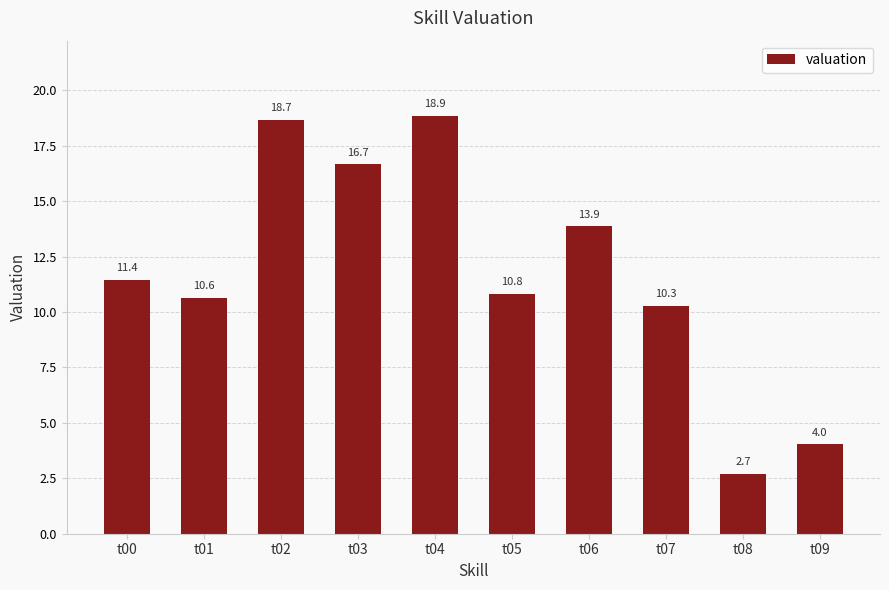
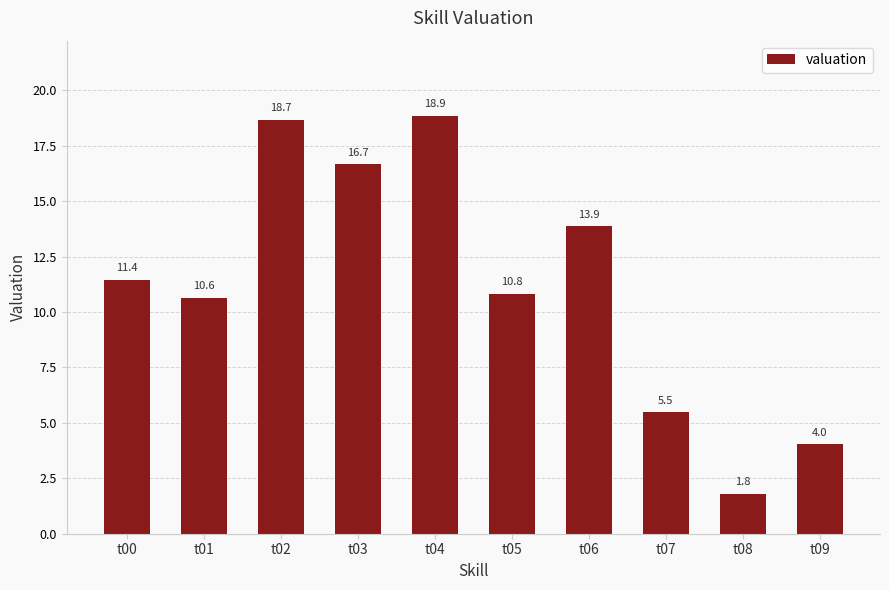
t07: 10.3 -> 5.5
t08: 2.7 -> 1.8
